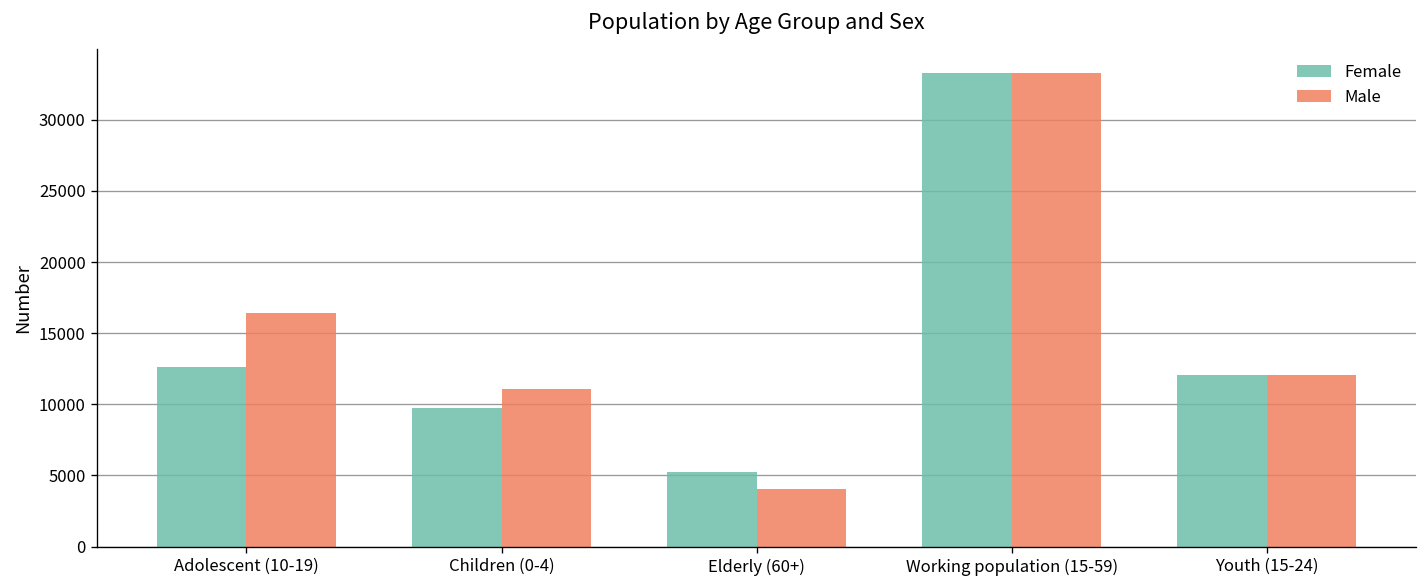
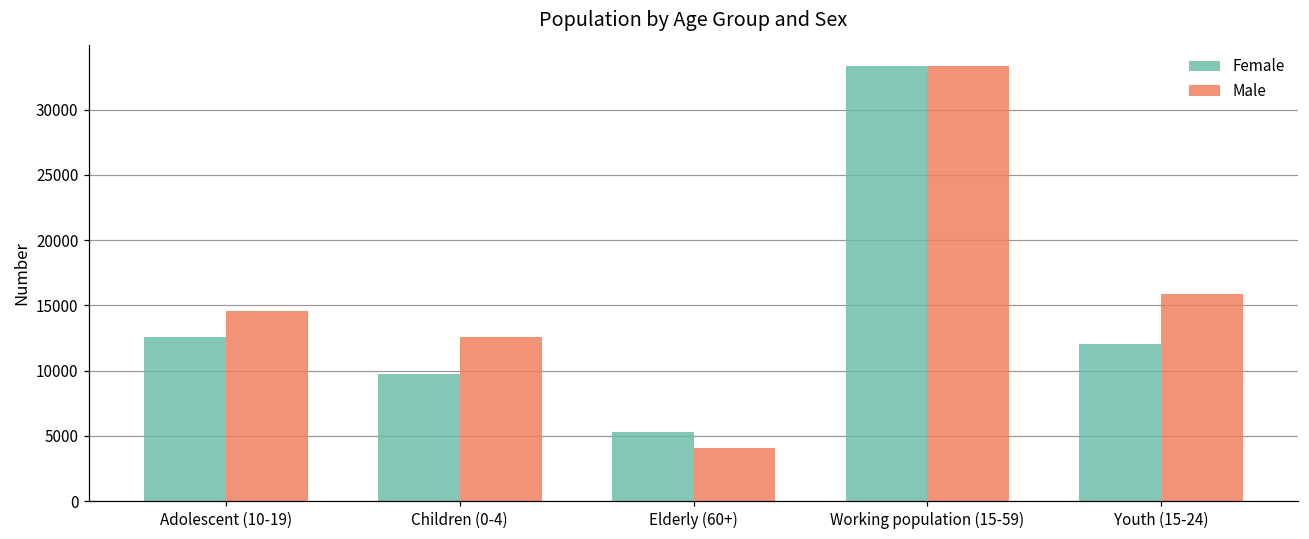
Male, Adolescent (10-19): 16500 -> 14600
Male, Children (0-4): 11100 -> 12600
Male, Youth (15-24): 12100 -> 15900
